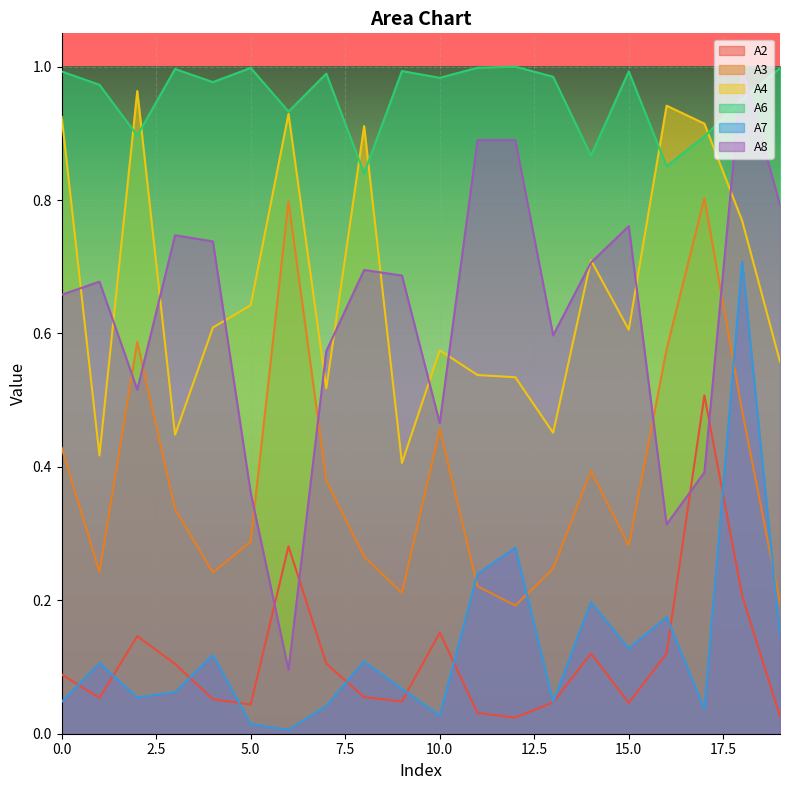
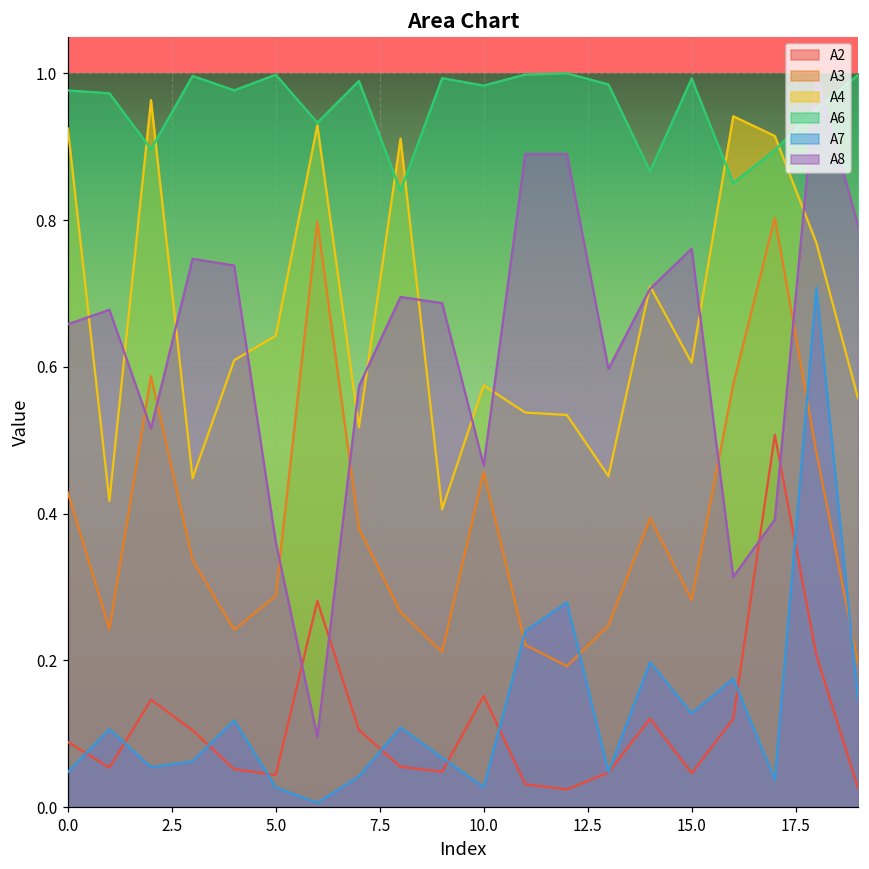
A6, 0.0: 0.99 -> 0.98
A7, 5.0: 0.01 -> 0.03
